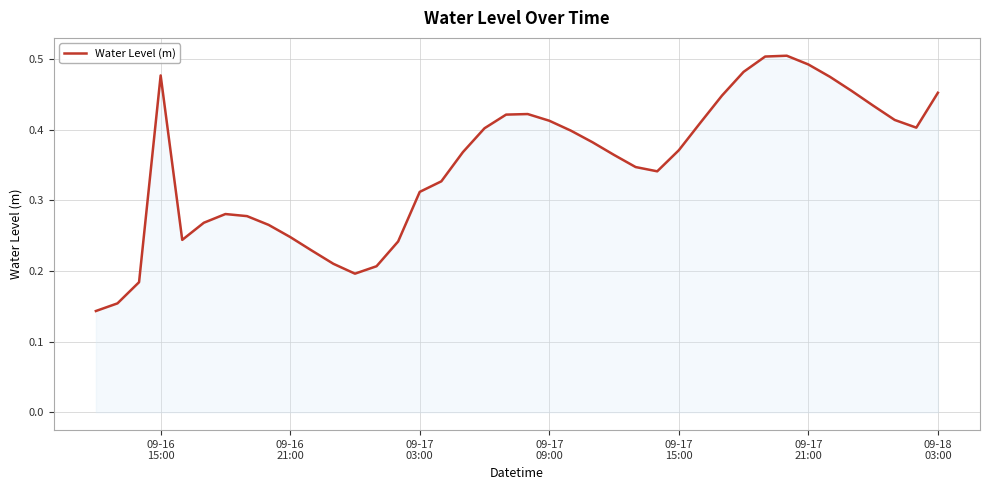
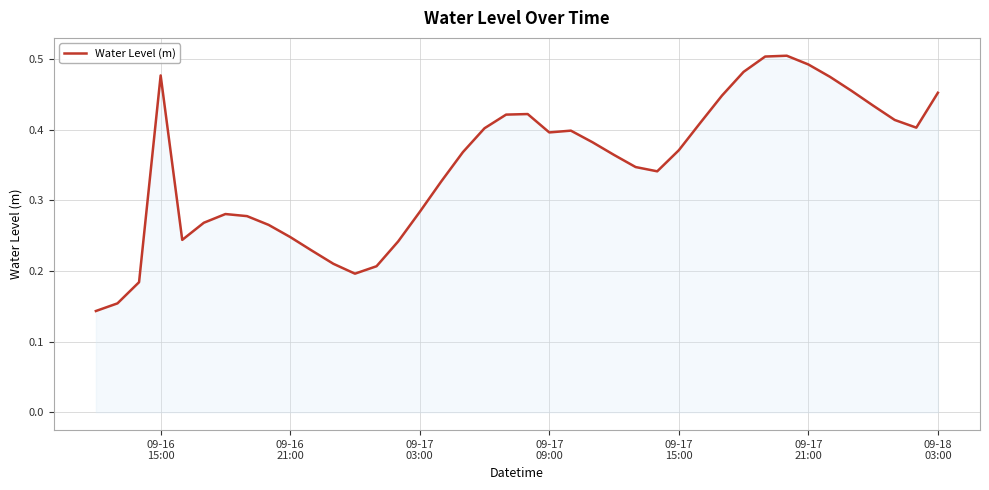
09-17 03:00: 0.31 -> 0.28
09-17 09:00: 0.41 -> 0.40
